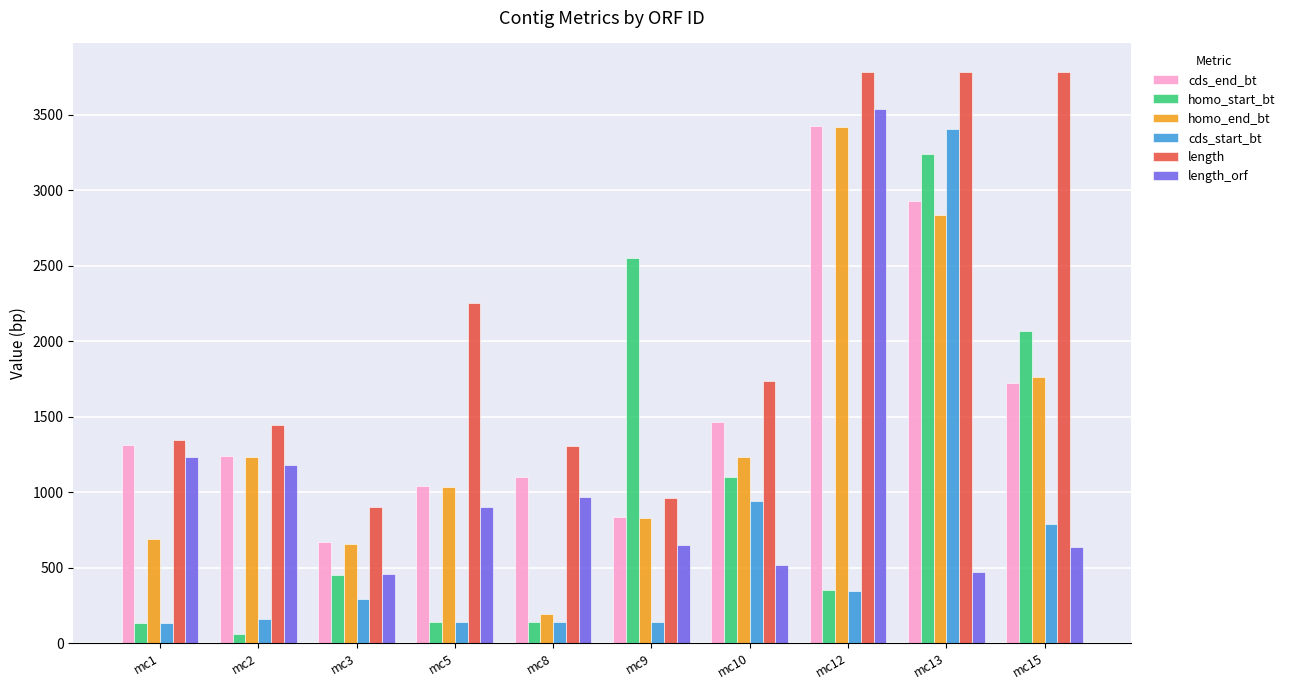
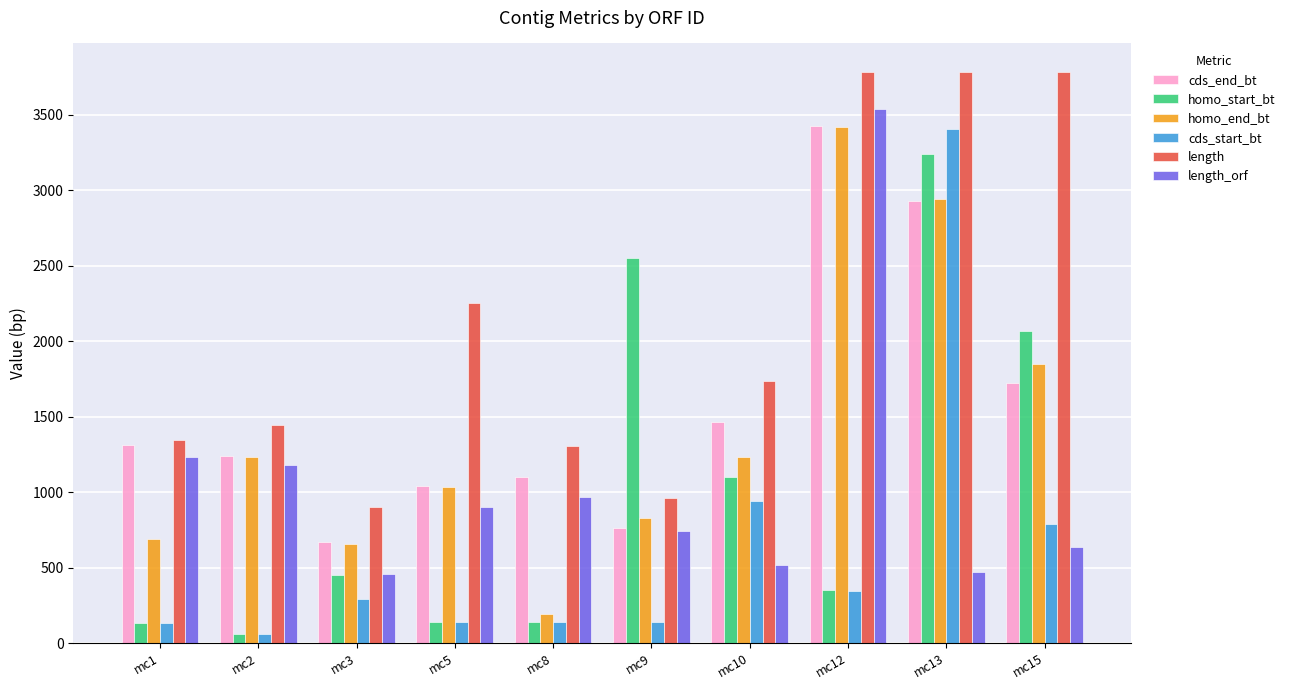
cds_start_bt, mc2: 160 -> 60
cds_end_bt, mc9: 840 -> 760
length_orf, mc9: 650 -> 740
homo_end_bt, mc13: 2840 -> 2940
homo_end_bt, mc15: 1760 -> 1850
